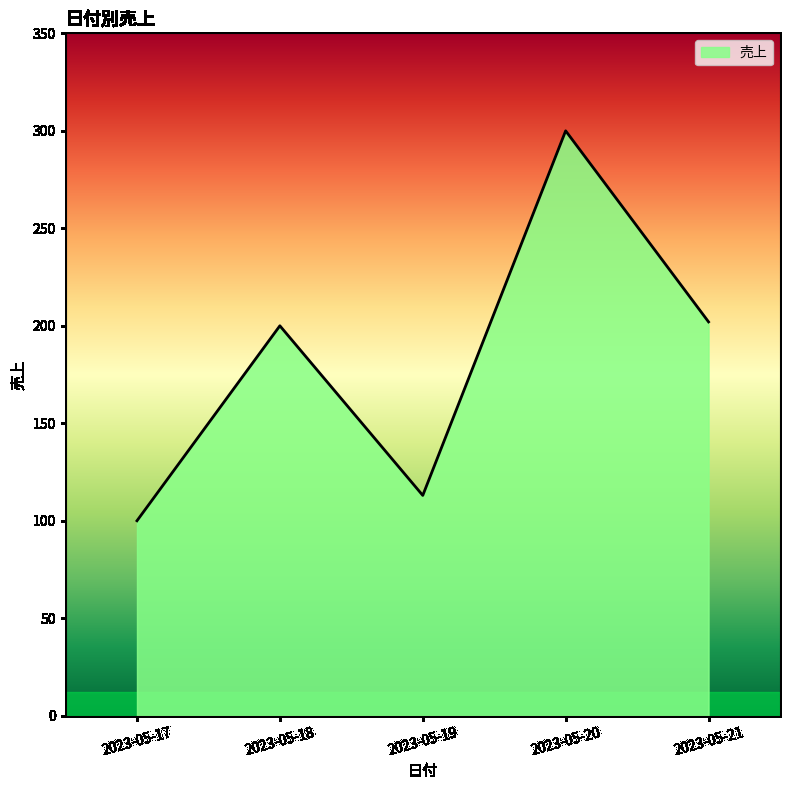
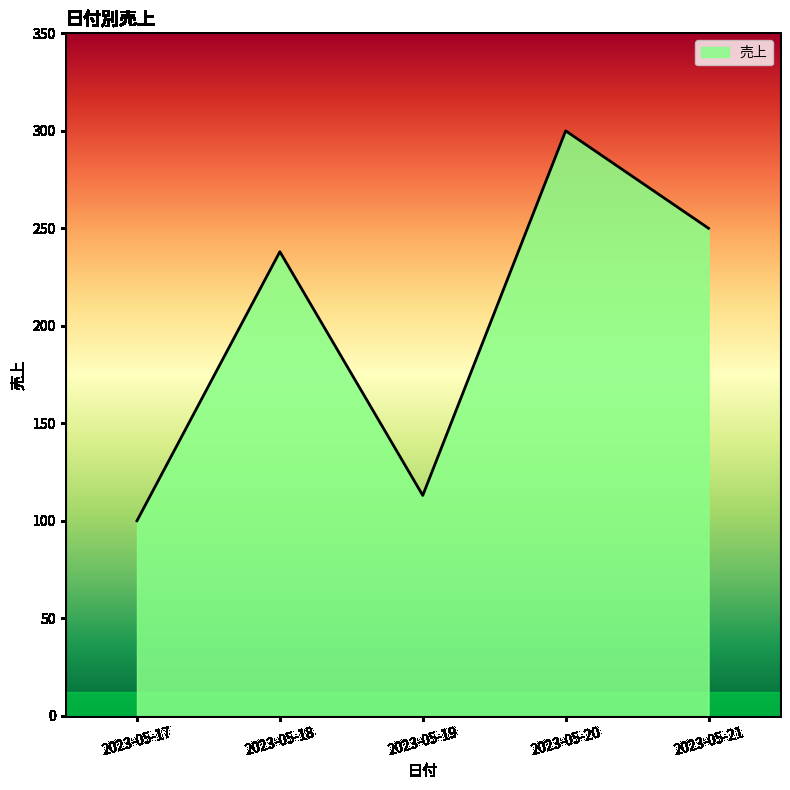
2023-05-18: 200 -> 238
2023-05-21: 202 -> 250
